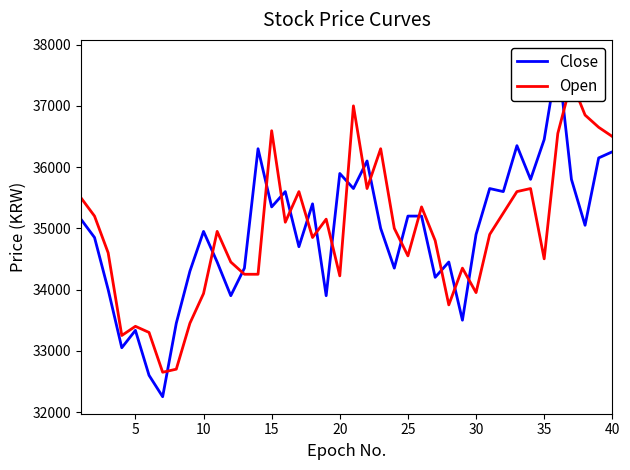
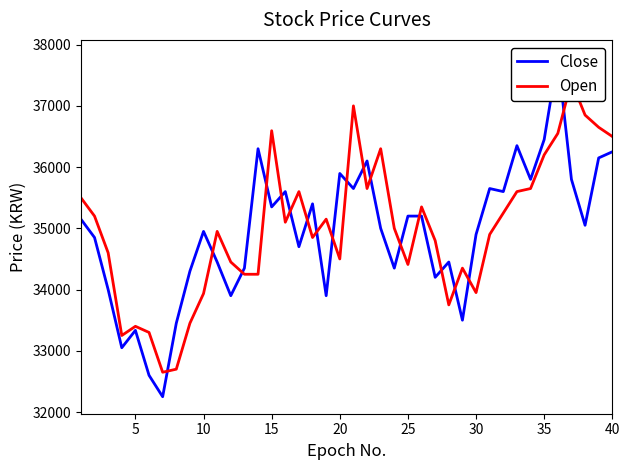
Open, 20: 34200 -> 34500
Open, 25: 34600 -> 34400
Open, 35: 34500 -> 36200
